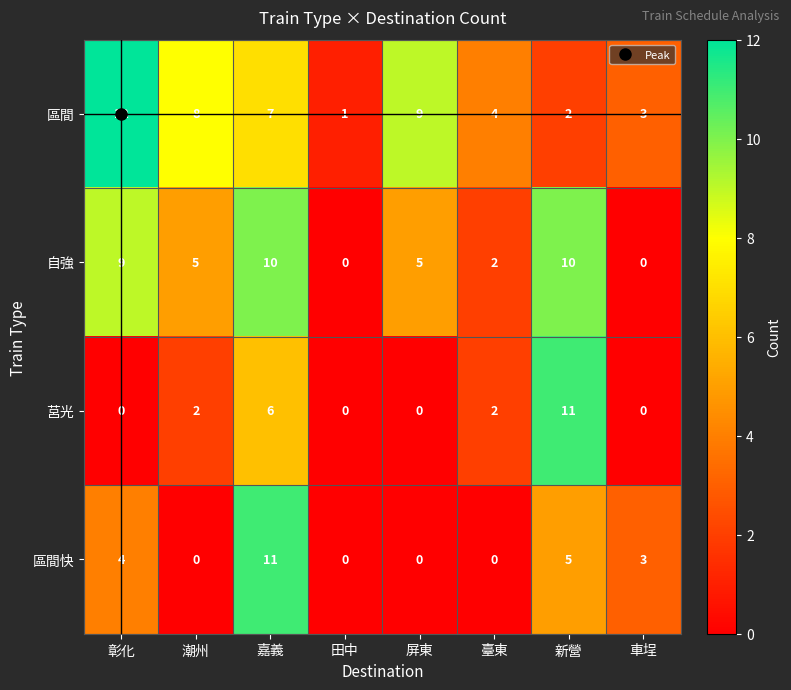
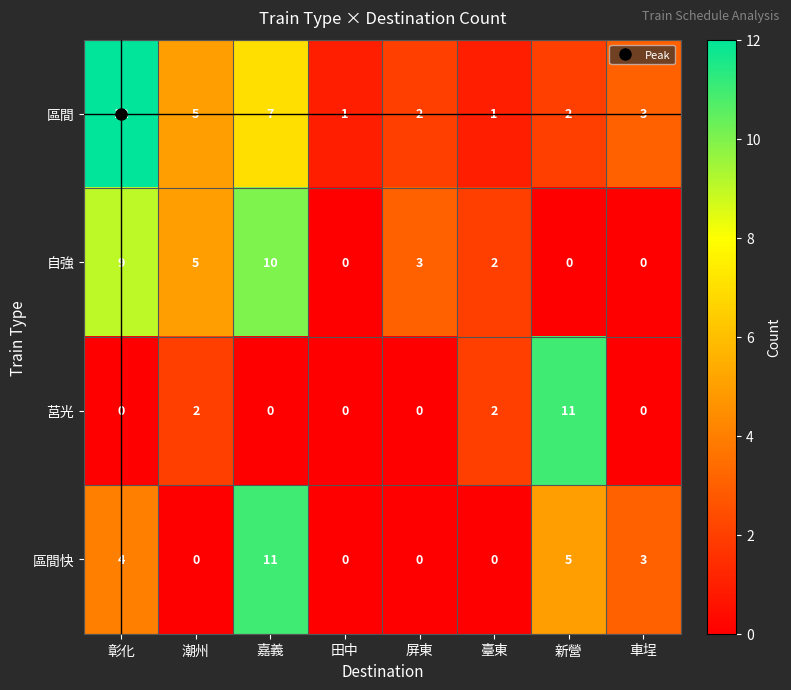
區間, 潮州: 8 -> 5
區間, 屏東: 9 -> 2
區間, 臺東: 4 -> 1
自強, 屏東: 5 -> 3
自強, 新營: 10 -> 0
莒光, 嘉義: 6 -> 0
